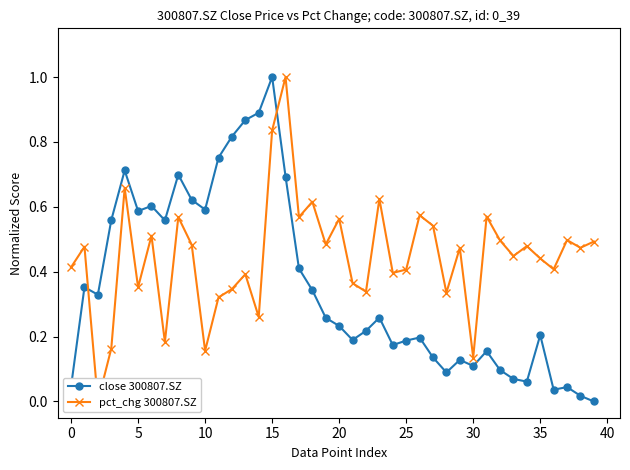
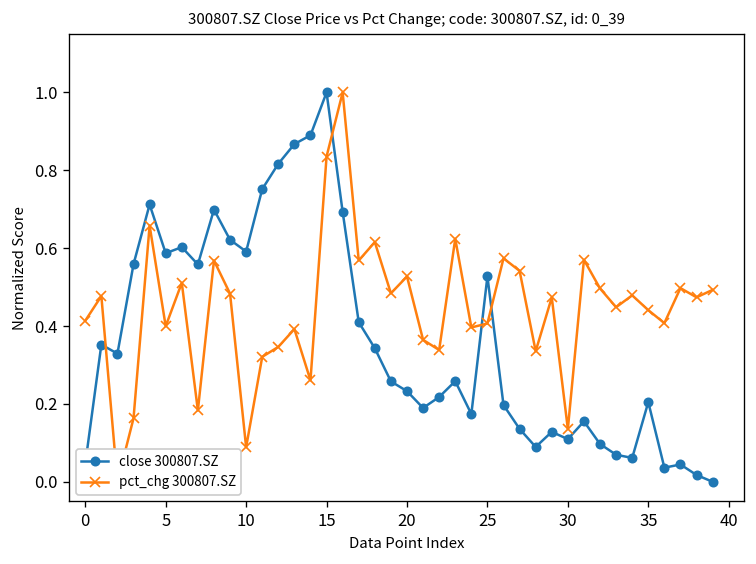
pct_chg 300807.SZ, 5: 0.35 -> 0.40
pct_chg 300807.SZ, 10: 0.16 -> 0.09
pct_chg 300807.SZ, 20: 0.56 -> 0.53
close 300807.SZ, 25: 0.19 -> 0.53
